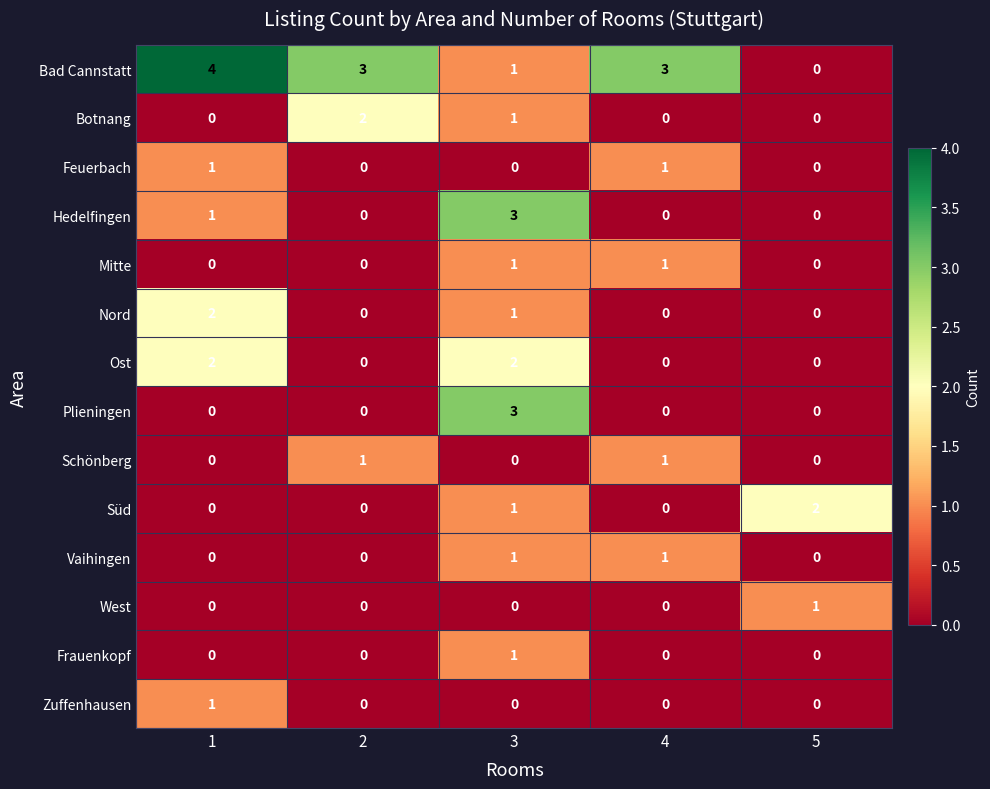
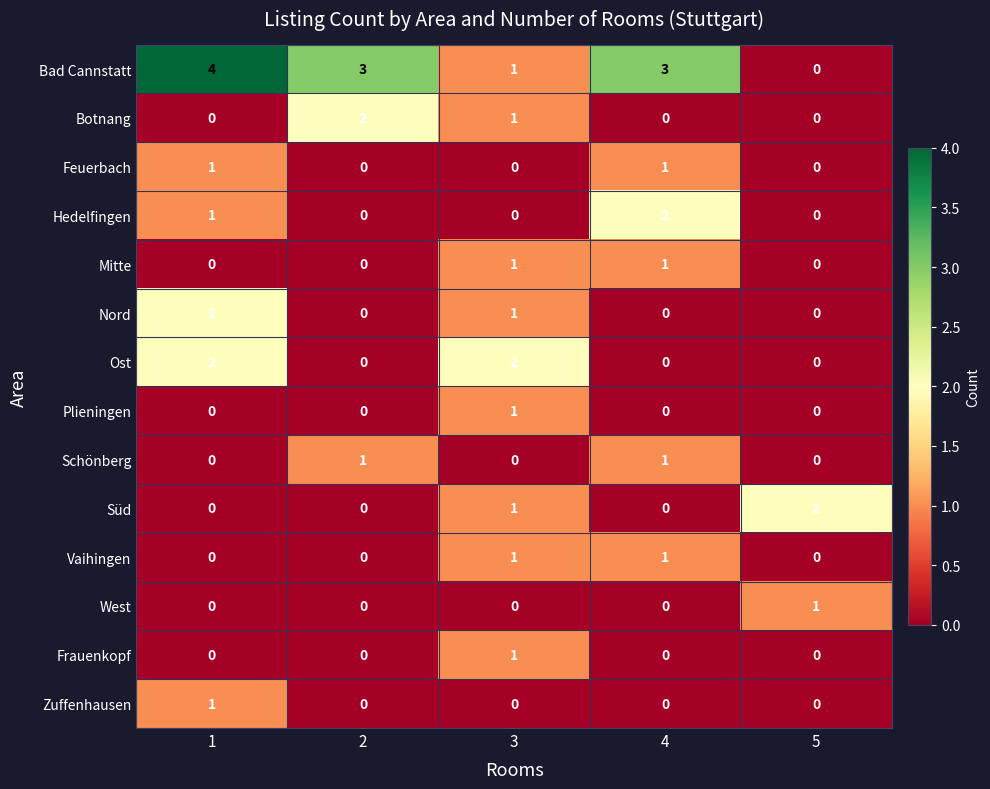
Hedelfingen, 3: 3 -> 0
Hedelfingen, 4: 0 -> 2
Plieningen, 3: 3 -> 1
